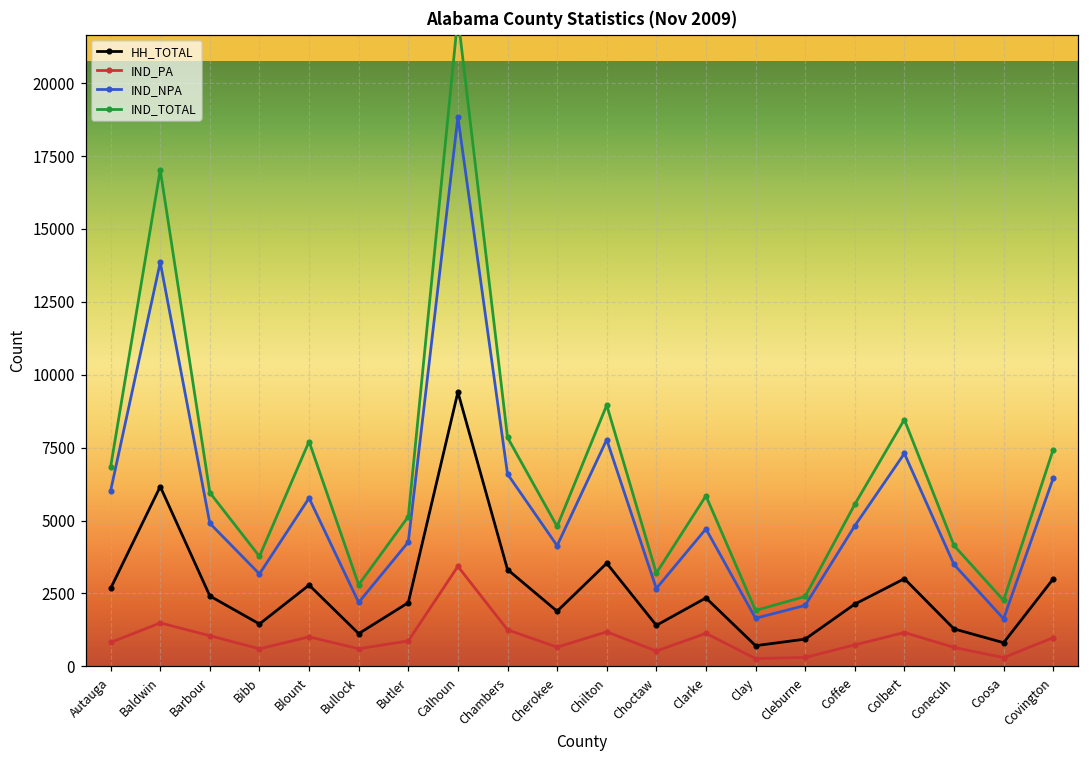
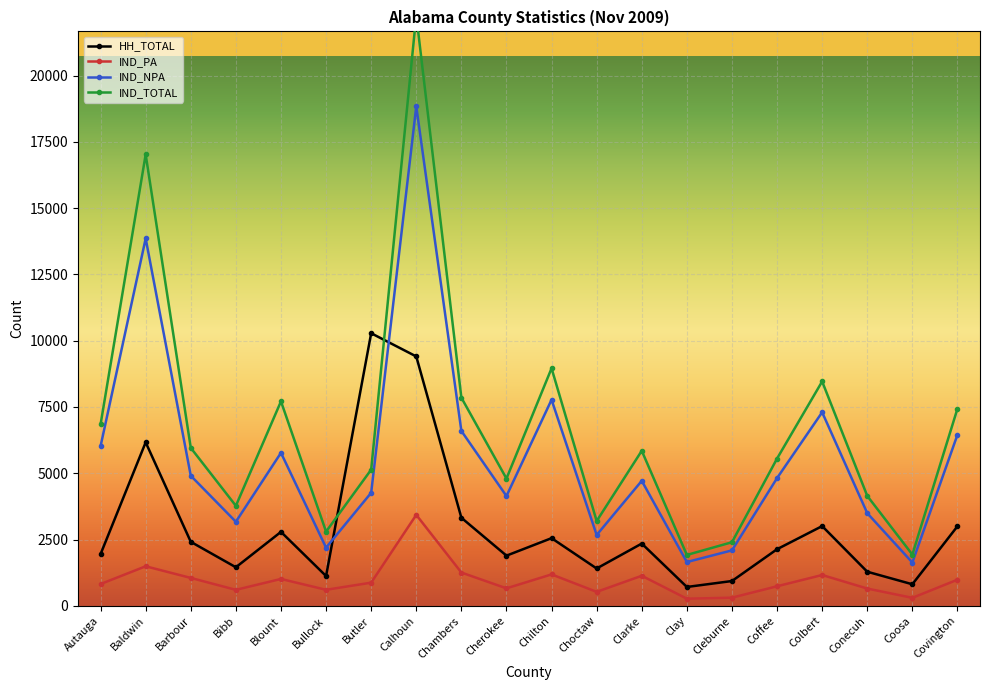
HH_TOTAL, Autauga: 2700 -> 2000
HH_TOTAL, Butler: 2200 -> 10300
HH_TOTAL, Chilton: 3500 -> 2600
IND_TOTAL, Coosa: 2300 -> 1900
